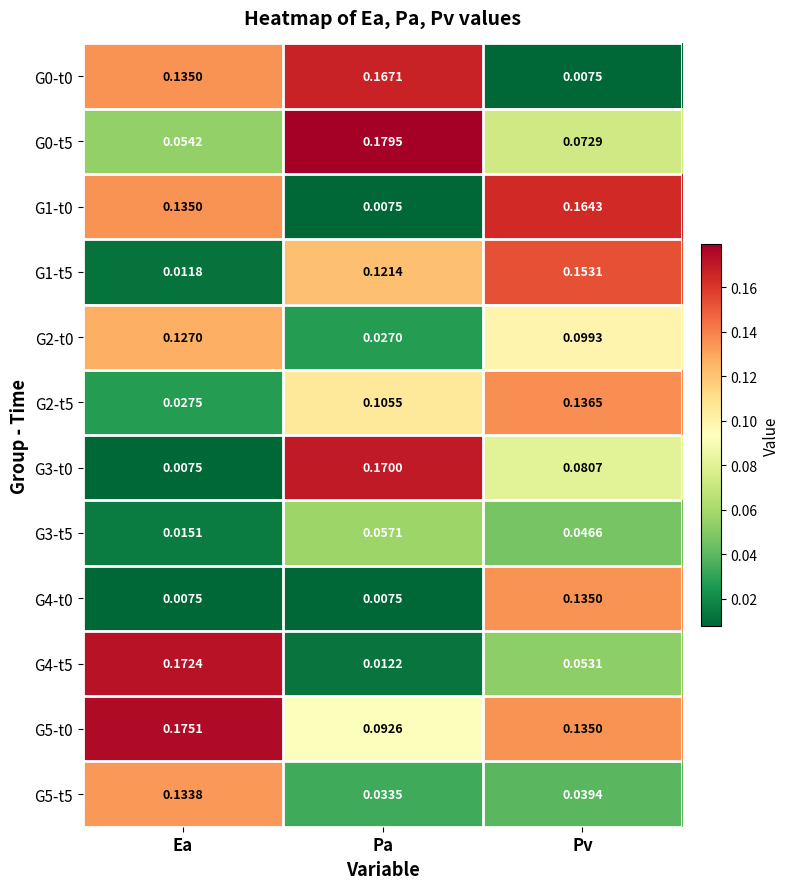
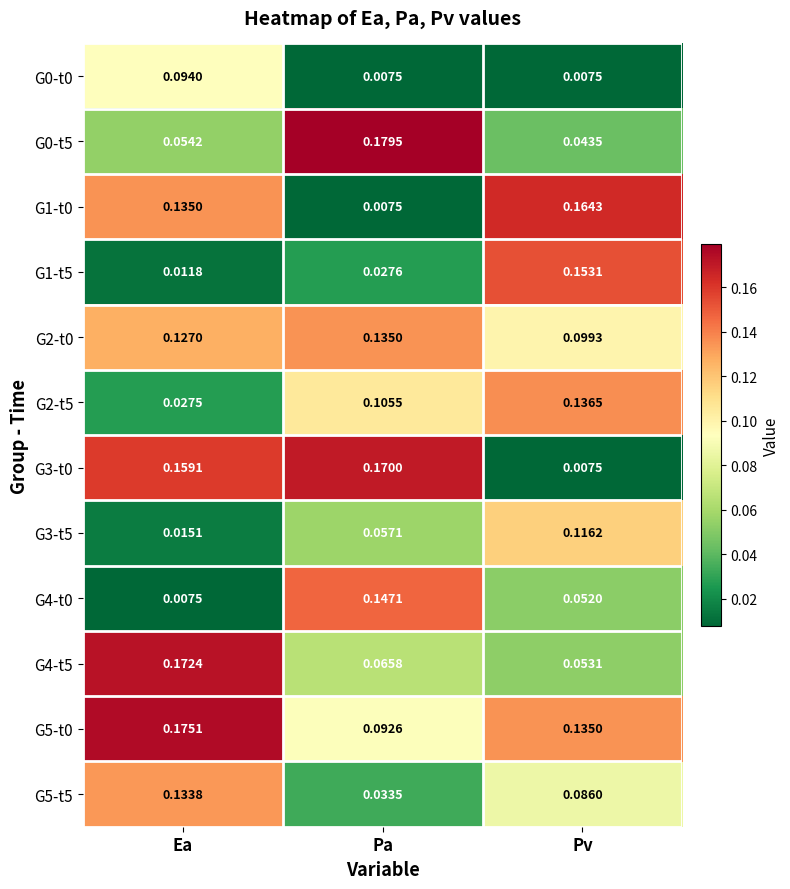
G0-t0, Ea: 0.1350 -> 0.0940
G0-t0, Pa: 0.1671 -> 0.0075
G0-t5, Pv: 0.0729 -> 0.0435
G1-t5, Pa: 0.1214 -> 0.0276
G2-t0, Pa: 0.0270 -> 0.1350
G3-t0, Ea: 0.0075 -> 0.1591
G3-t0, Pv: 0.0807 -> 0.0075
G3-t5, Pv: 0.0466 -> 0.1162
G4-t0, Pa: 0.0075 -> 0.1471
G4-t0, Pv: 0.1350 -> 0.0520
G4-t5, Pa: 0.0122 -> 0.0658
G5-t5, Pv: 0.0394 -> 0.0860
